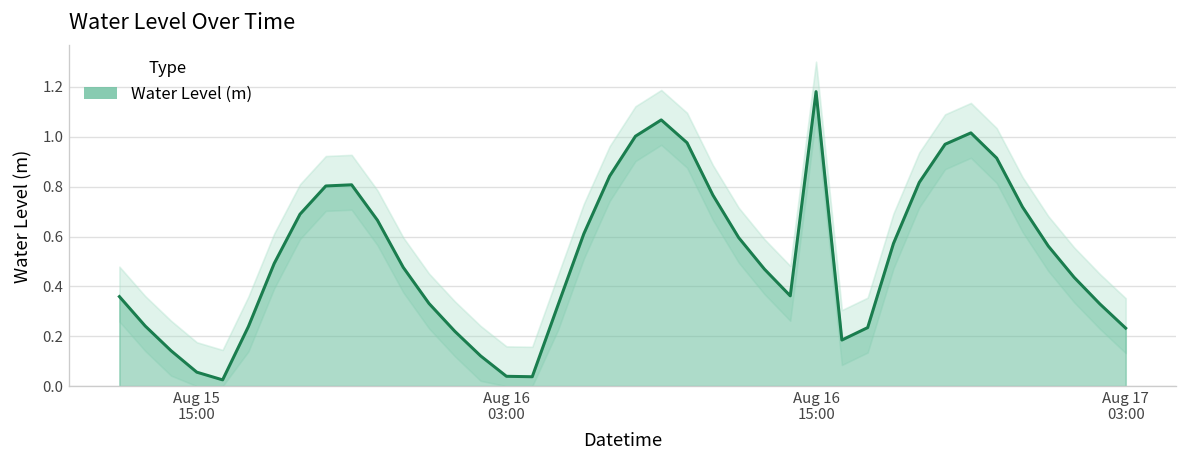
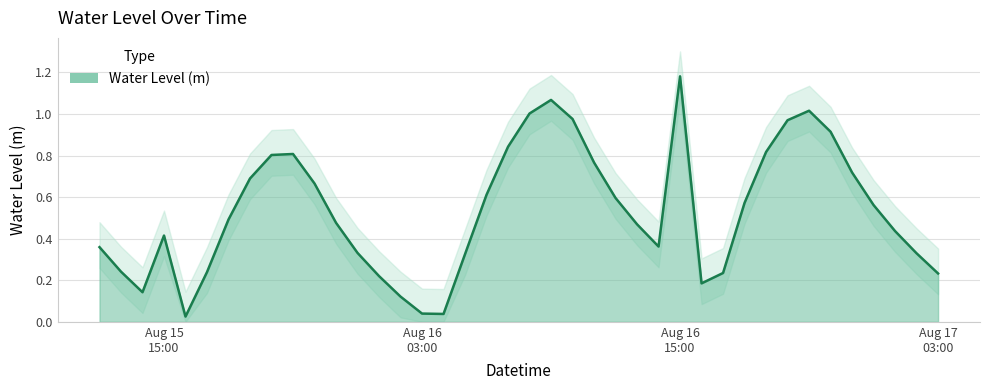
Water Level (m), Aug 15 15:00: 0.06 -> 0.42
